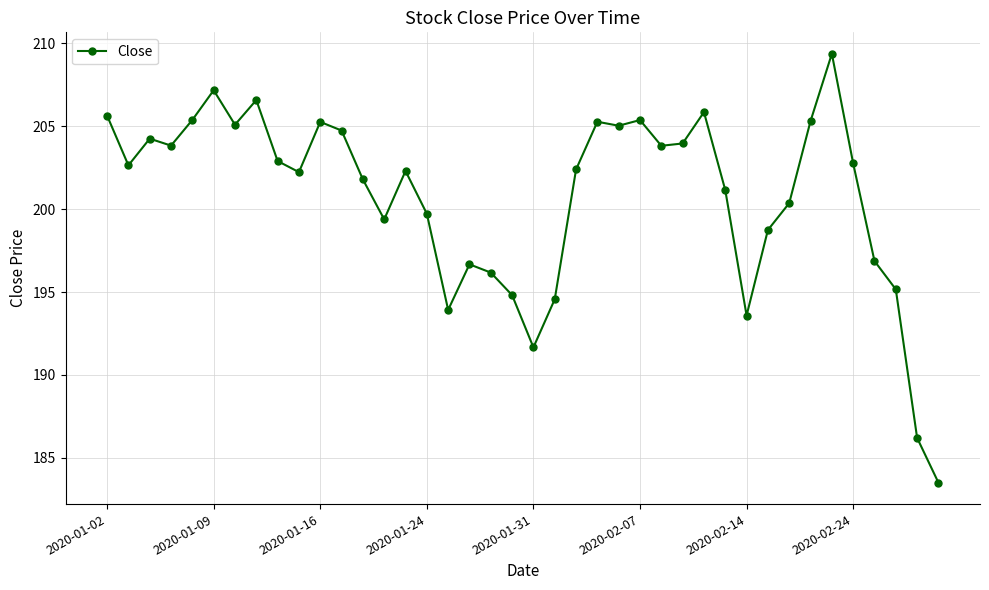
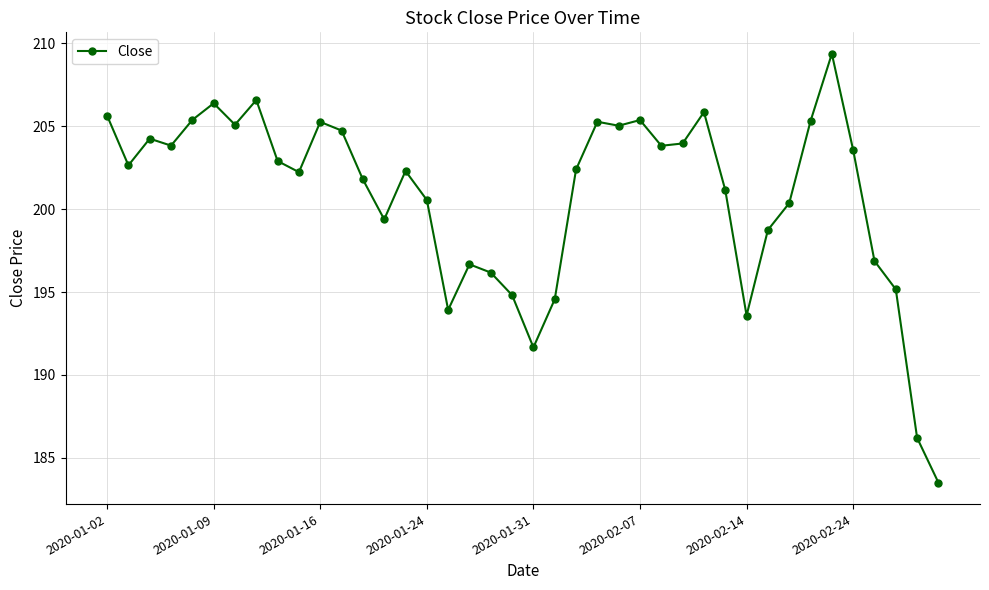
2020-01-09: 207.2 -> 206.4
2020-01-24: 199.7 -> 200.6
2020-02-24: 202.8 -> 203.6
